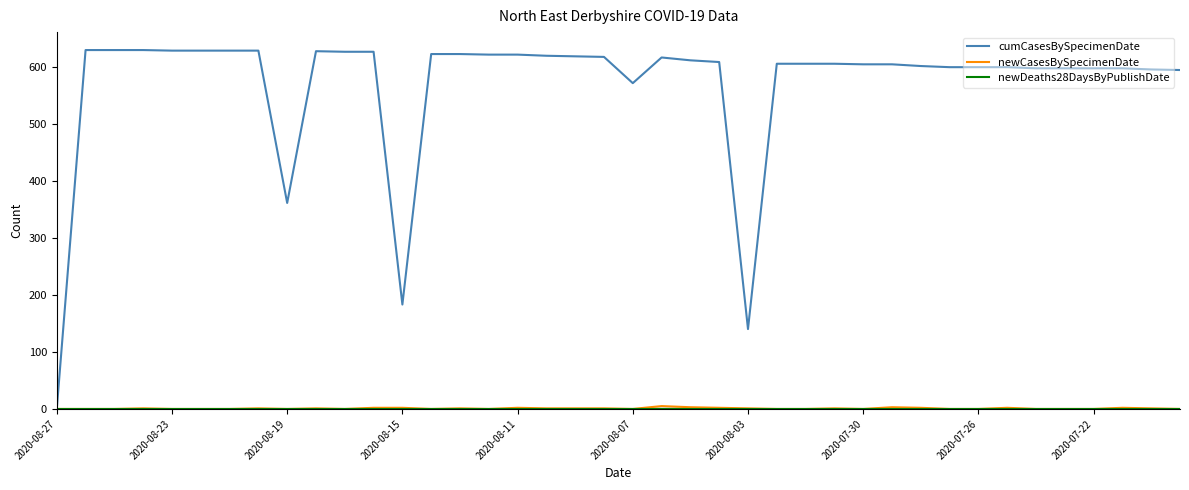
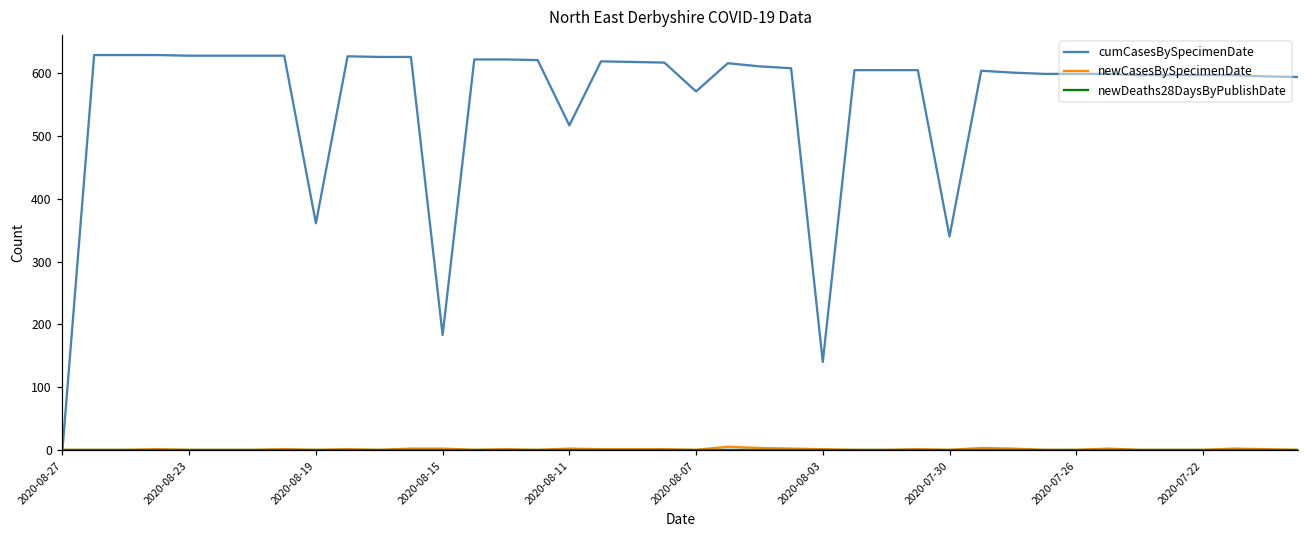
cumCasesBySpecimenDate, 2020-08-11: 620 -> 520
cumCasesBySpecimenDate, 2020-07-30: 600 -> 340
